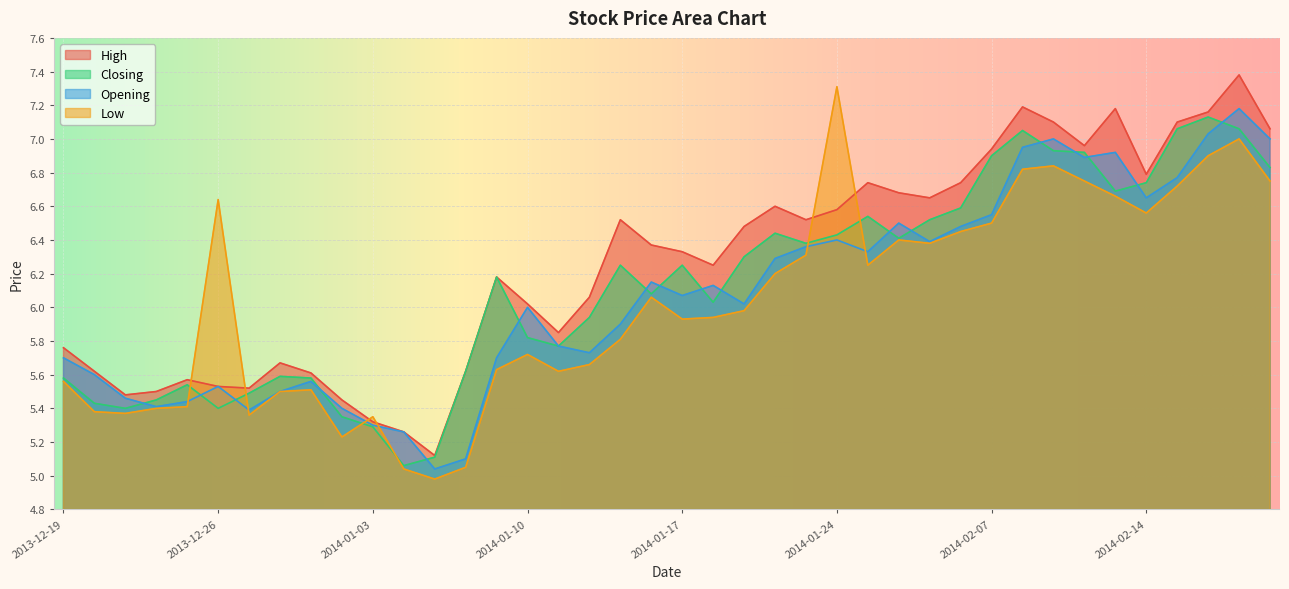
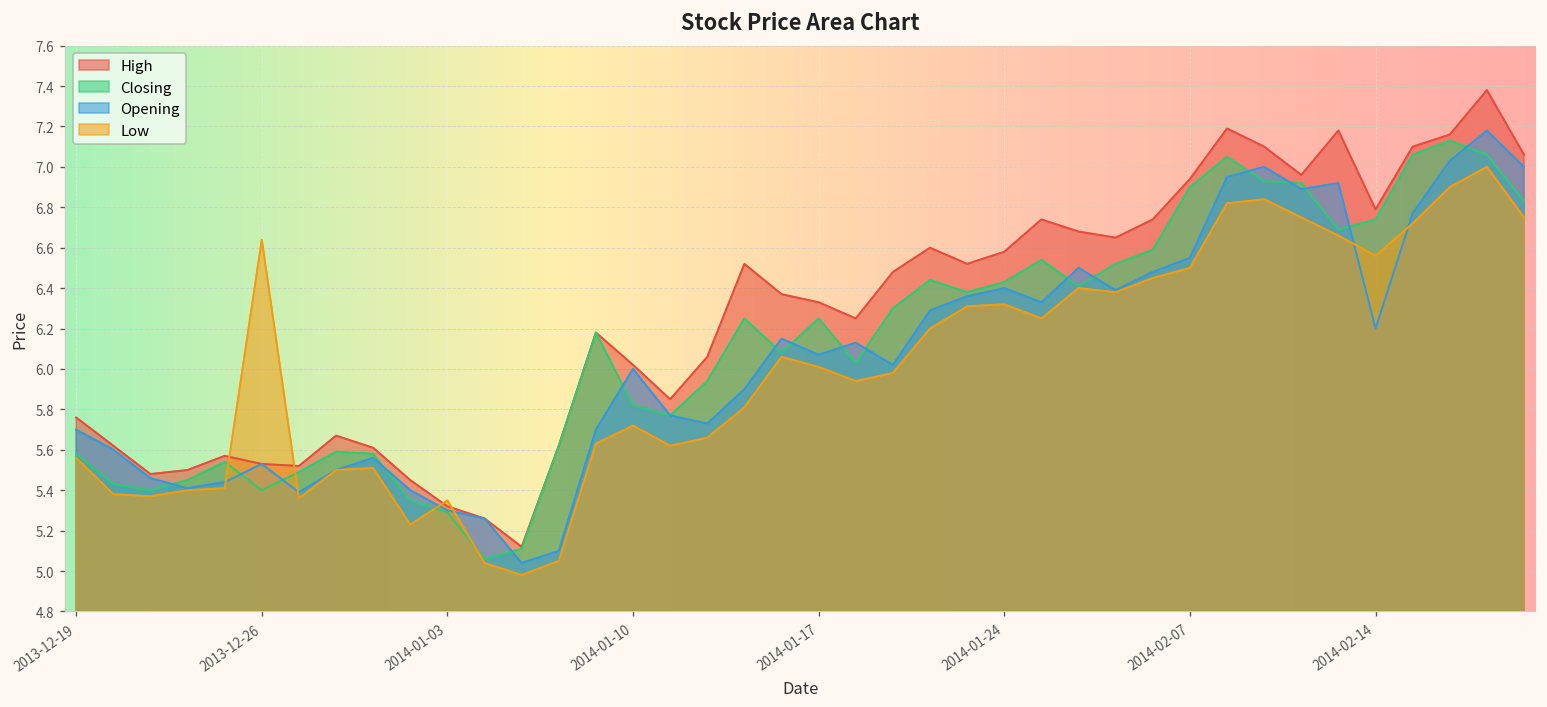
Low, 2014-01-17: 5.93 -> 6.01
Low, 2014-01-24: 7.31 -> 6.32
Opening, 2014-02-14: 6.65 -> 6.20
